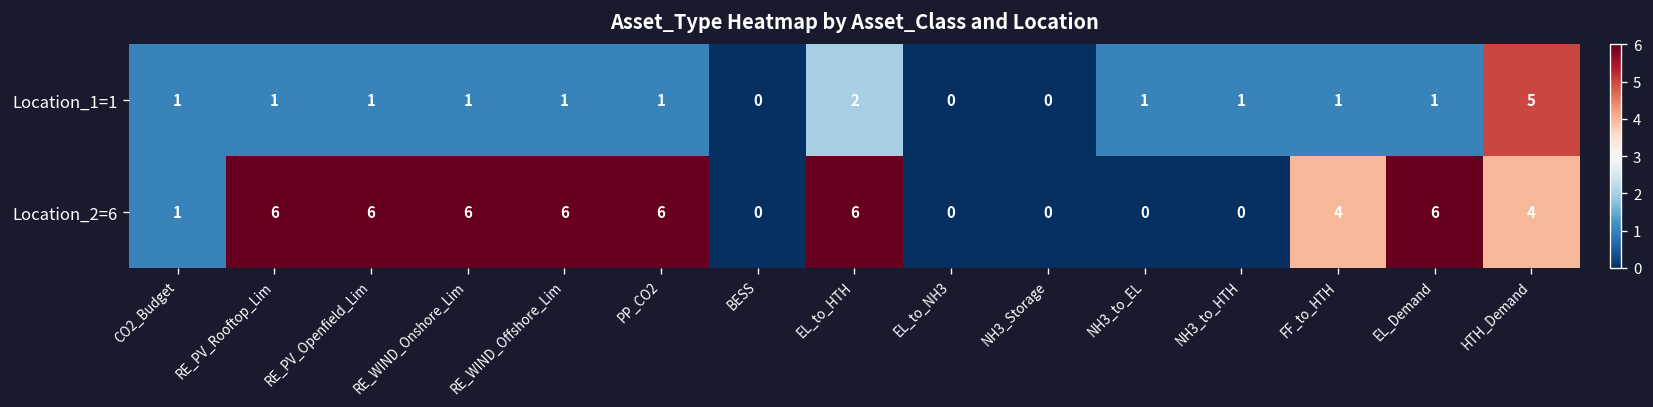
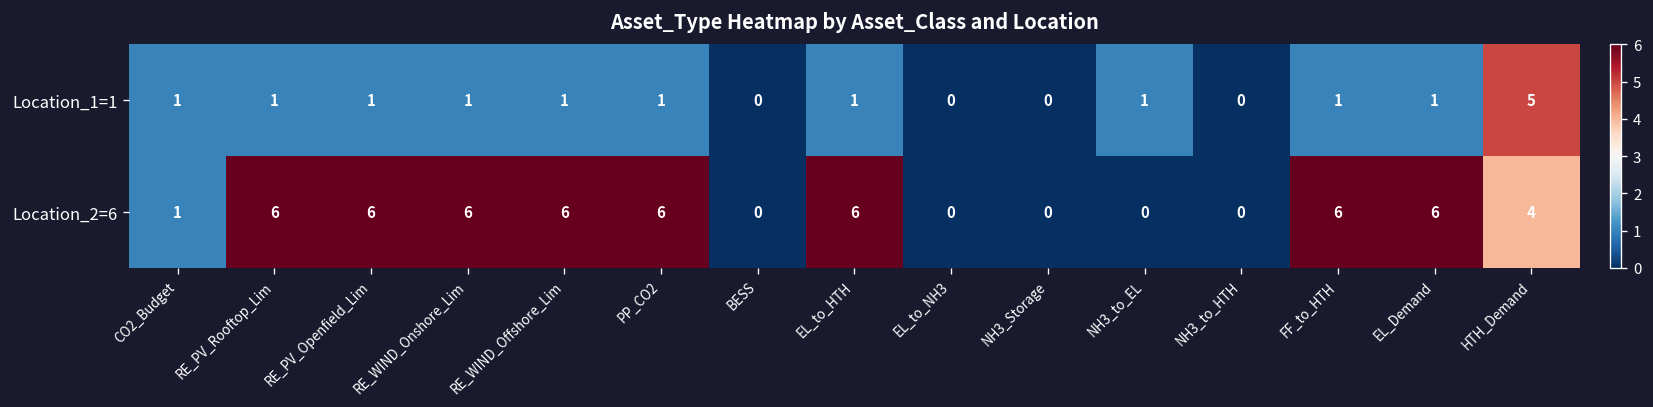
Location_1=1, EL_to_HTH: 2 -> 1
Location_1=1, NH3_to_HTH: 1 -> 0
Location_2=6, FF_to_HTH: 4 -> 6
